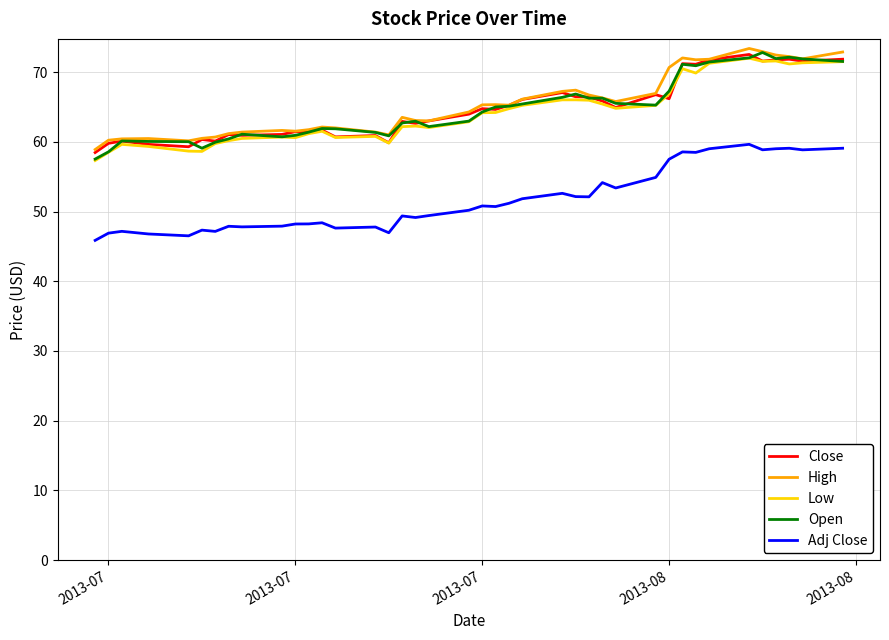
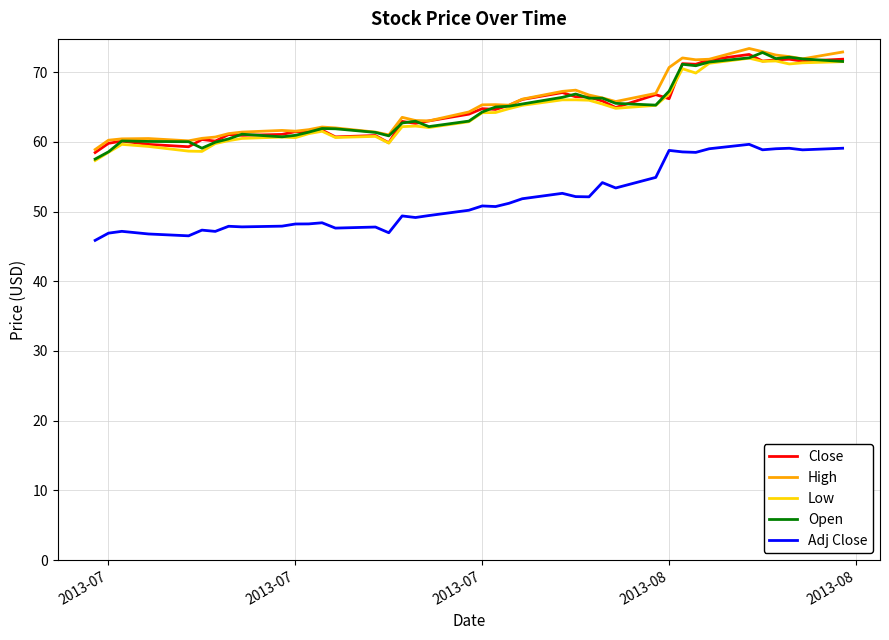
Adj Close, 2013-08: 58 -> 59
